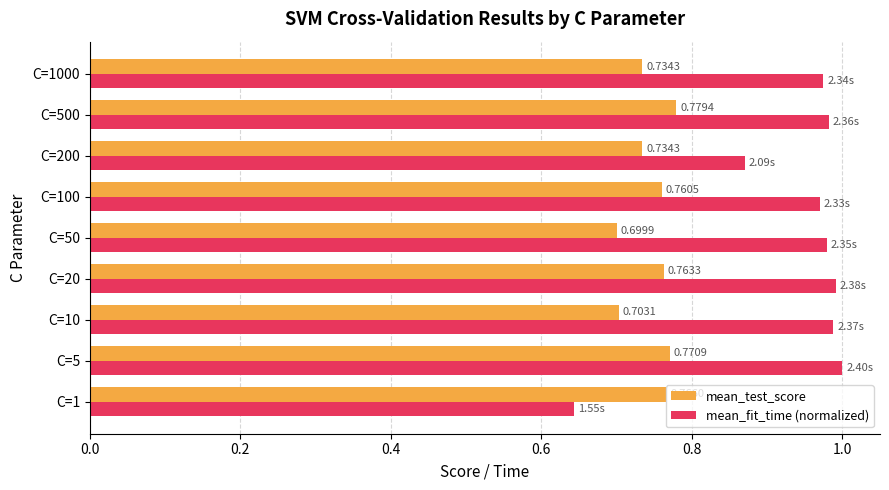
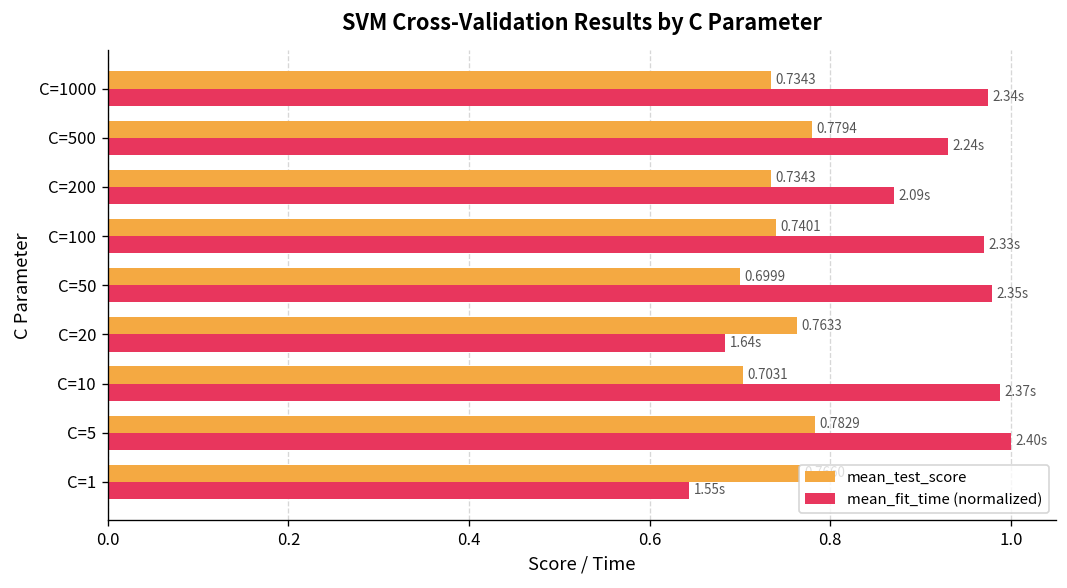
mean_fit_time (normalized), C=500: 2.36s -> 2.24s
mean_test_score, C=100: 0.7605 -> 0.7401
mean_fit_time (normalized), C=20: 2.38s -> 1.64s
mean_test_score, C=5: 0.7709 -> 0.7829
